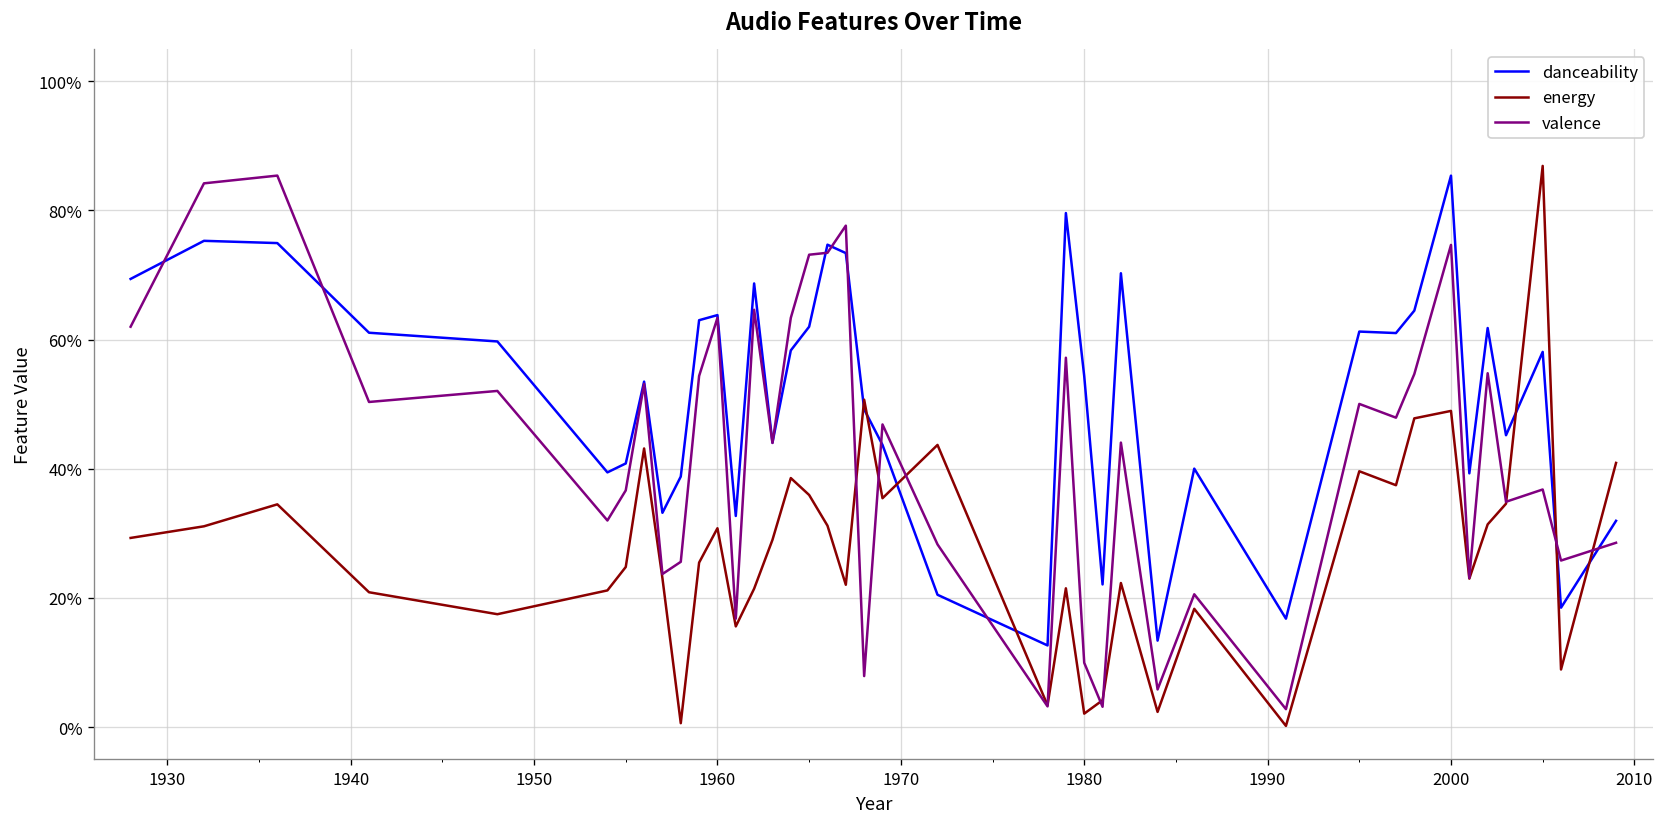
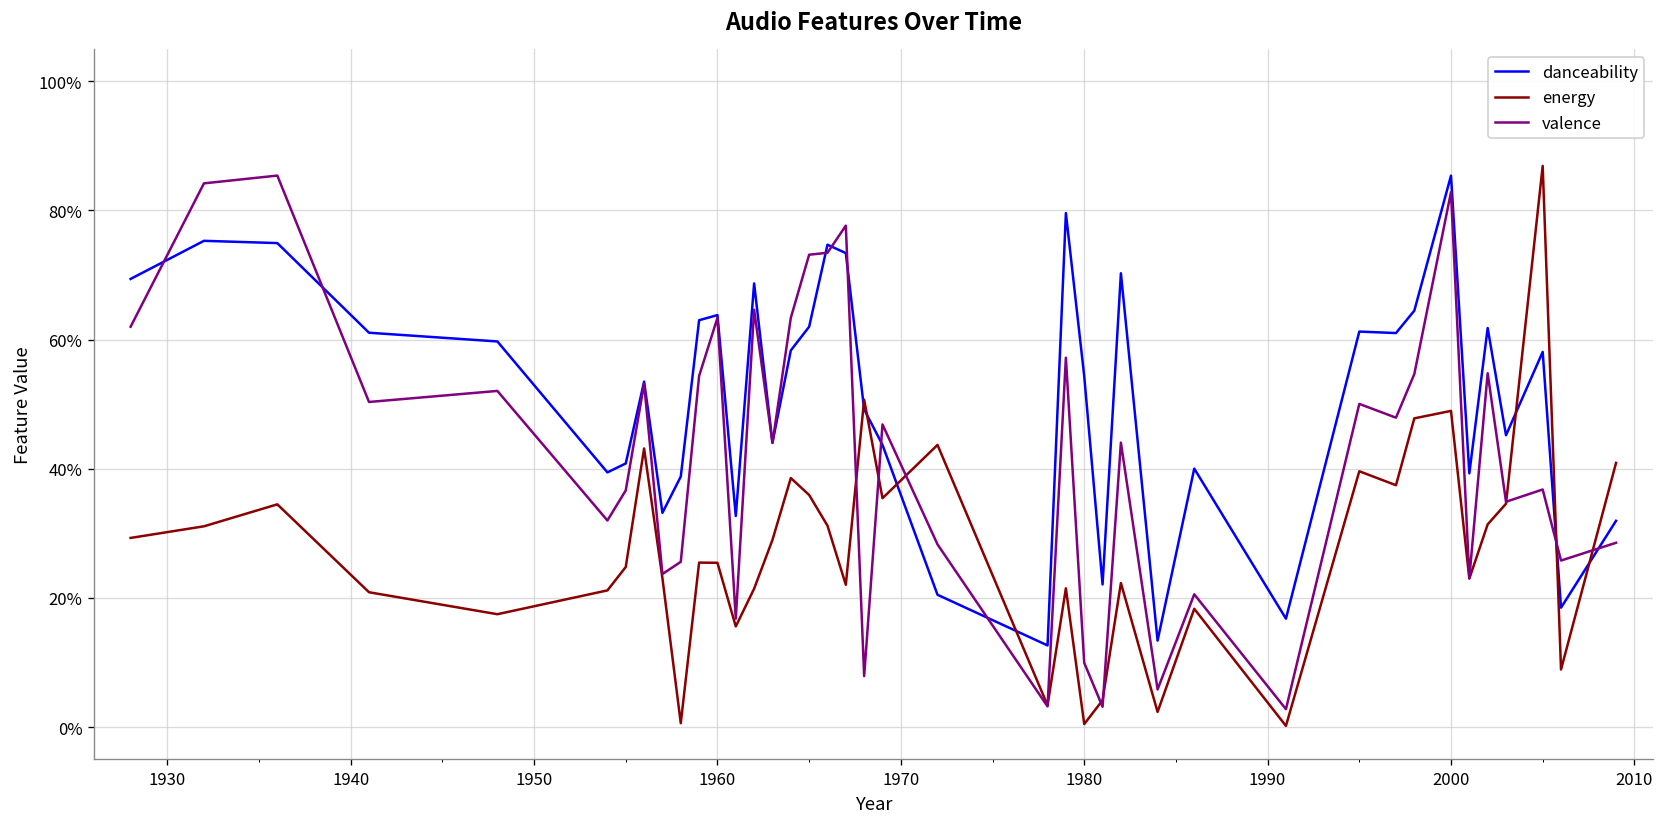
energy, 1960: 31% -> 25%
energy, 1980: 2% -> 0%
valence, 2000: 75% -> 83%
